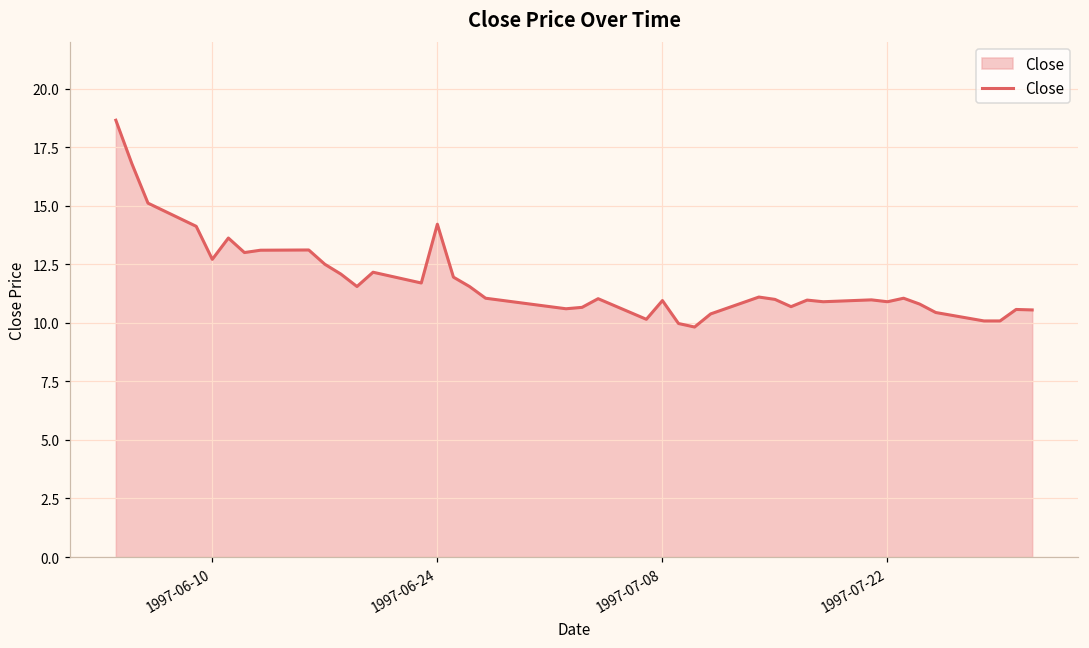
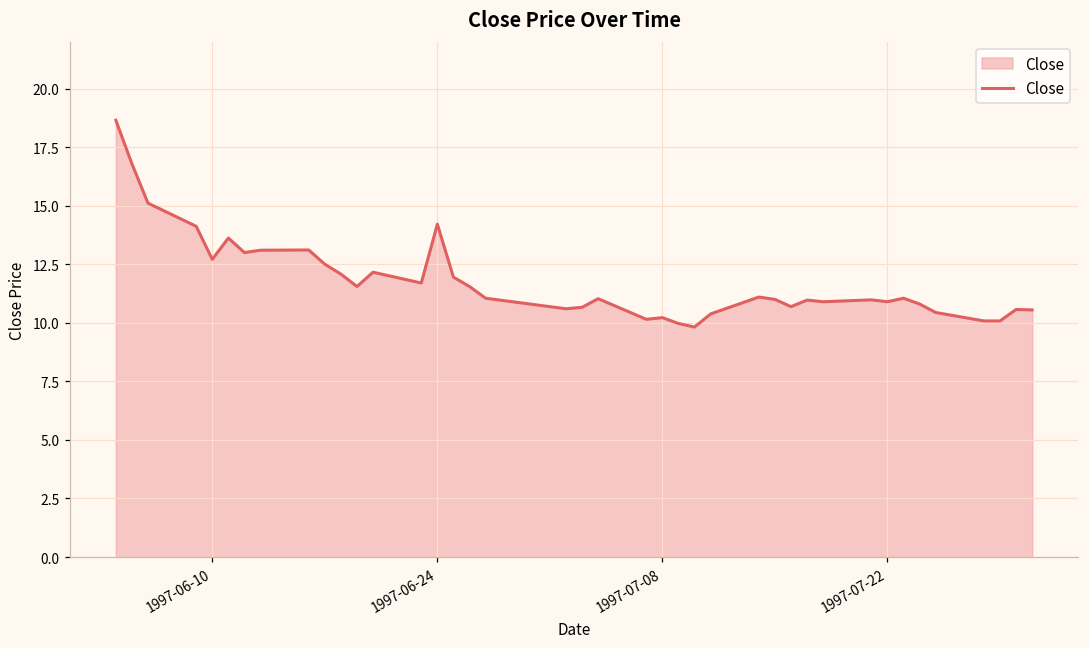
1997-07-08: 11.0 -> 10.2
